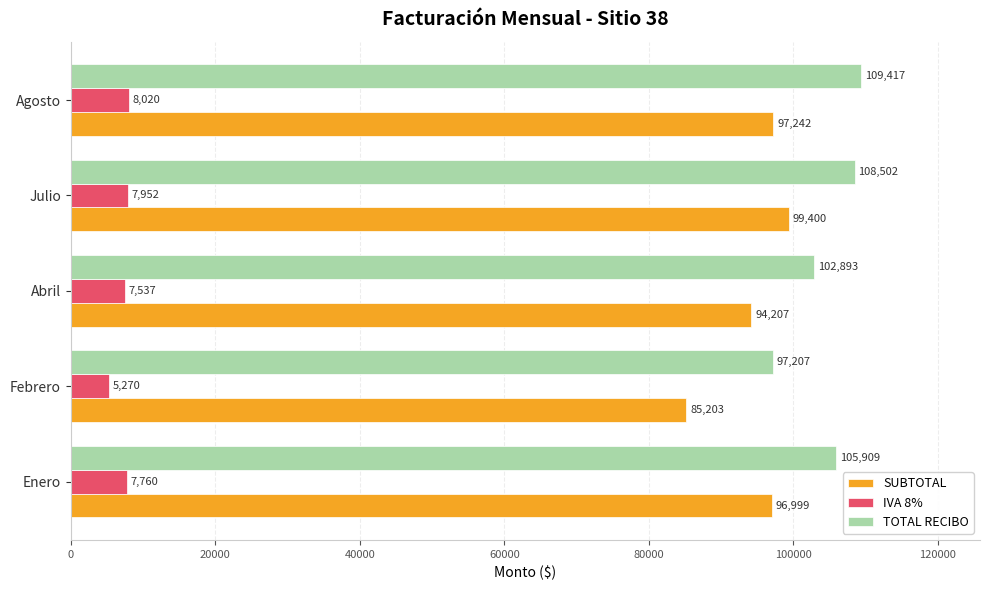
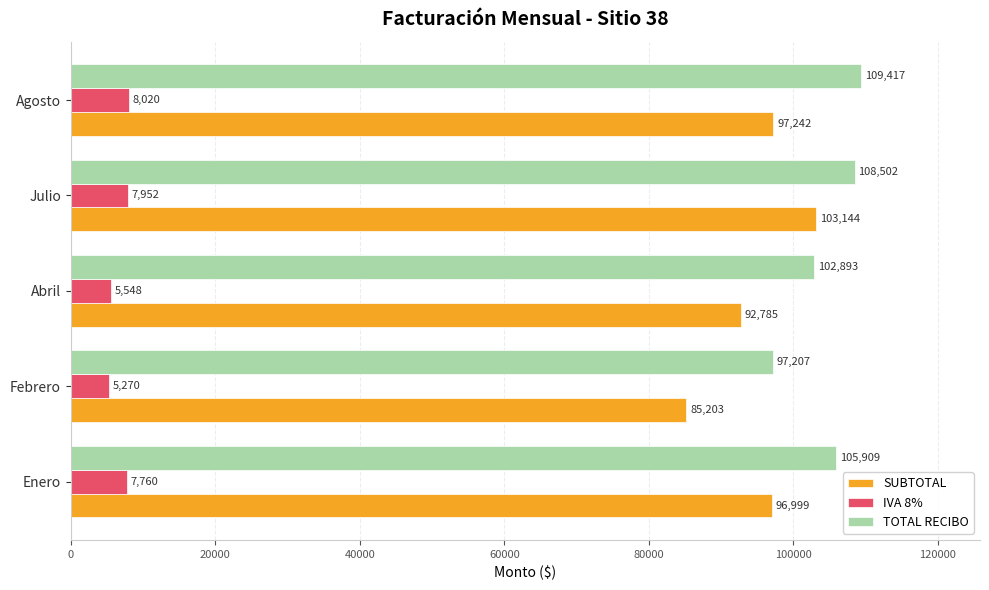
SUBTOTAL, Julio: 99,400 -> 103,144
IVA 8%, Abril: 7,537 -> 5,548
SUBTOTAL, Abril: 94,207 -> 92,785
